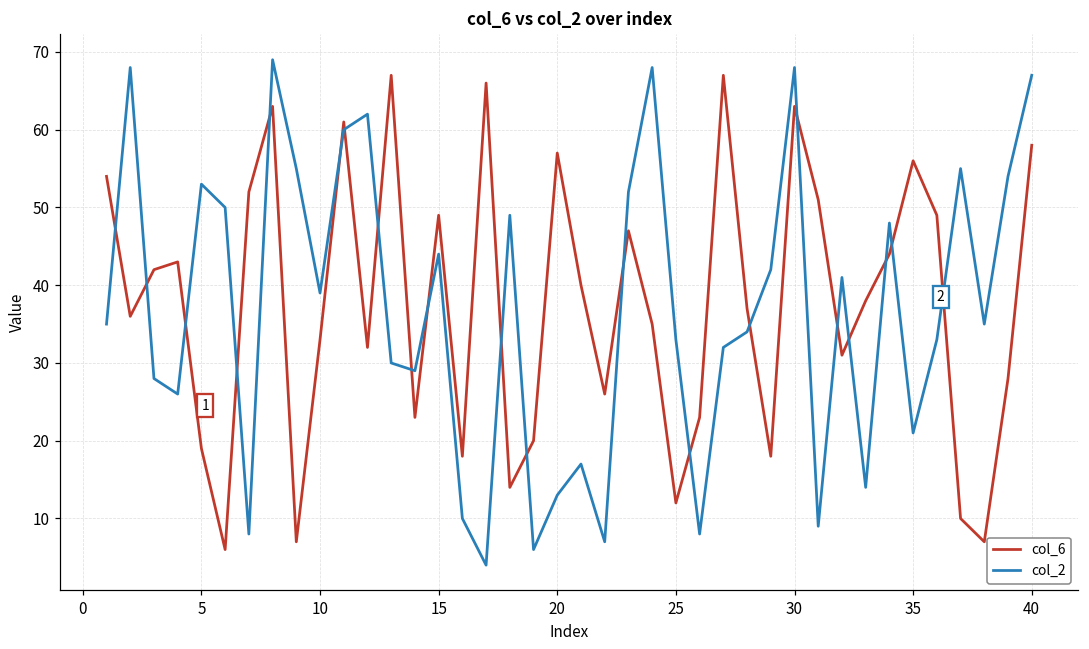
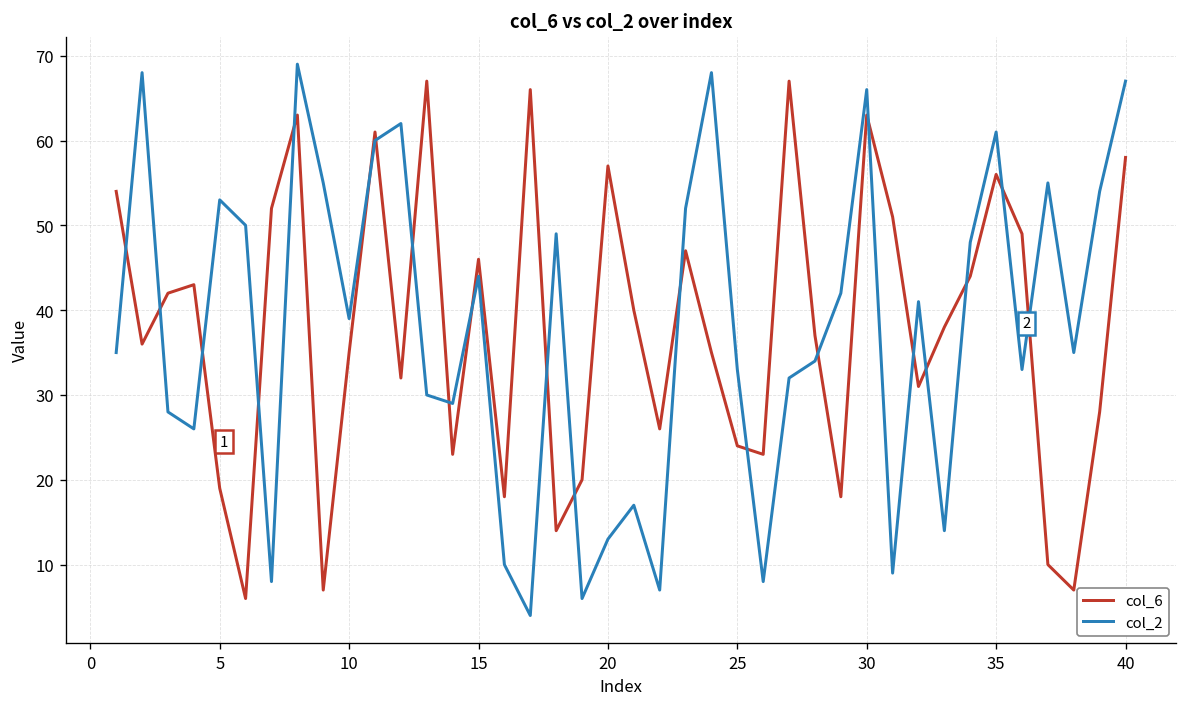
col_6, 10: 33 -> 35
col_6, 15: 49 -> 46
col_6, 25: 12 -> 24
col_2, 30: 68 -> 66
col_2, 35: 21 -> 61
